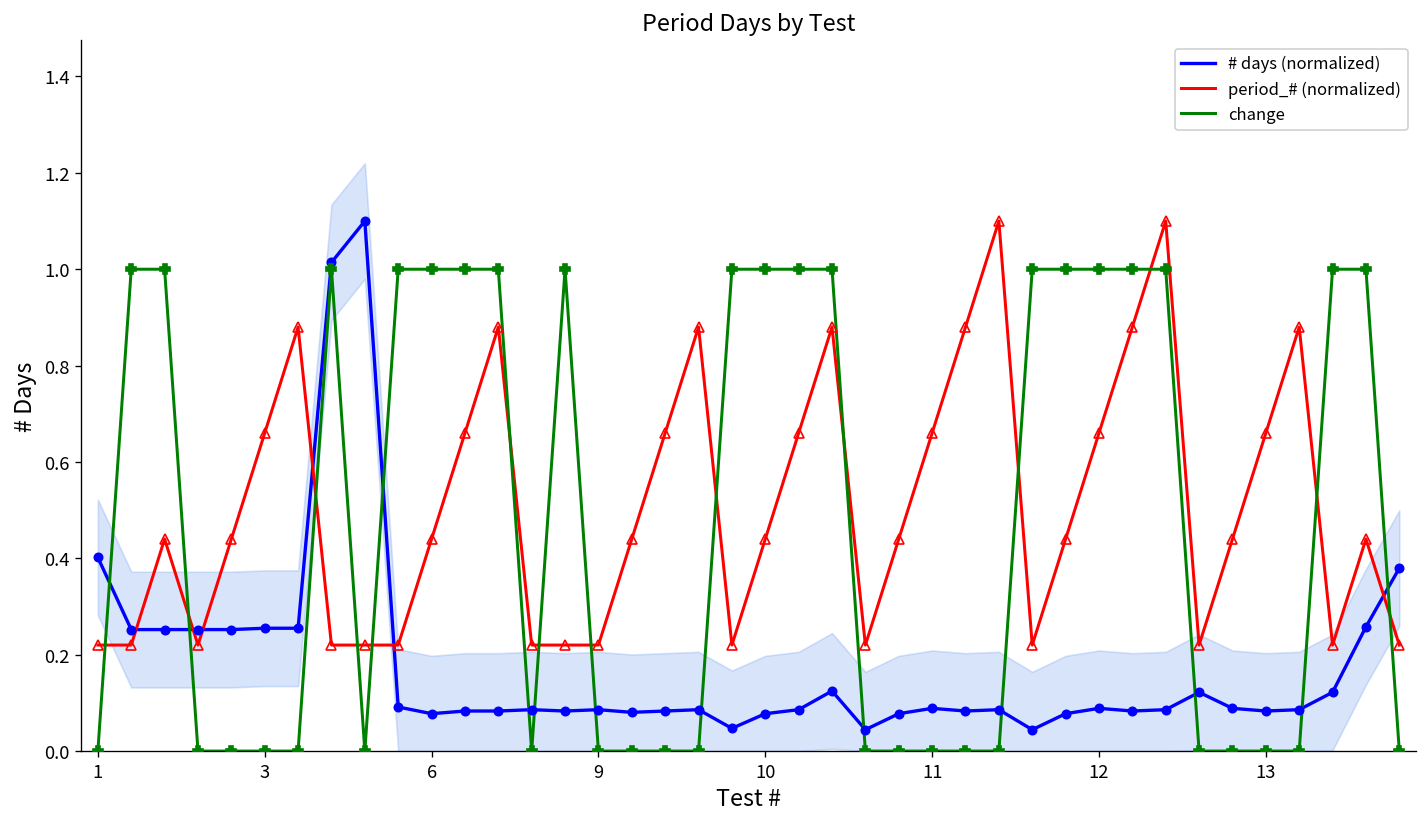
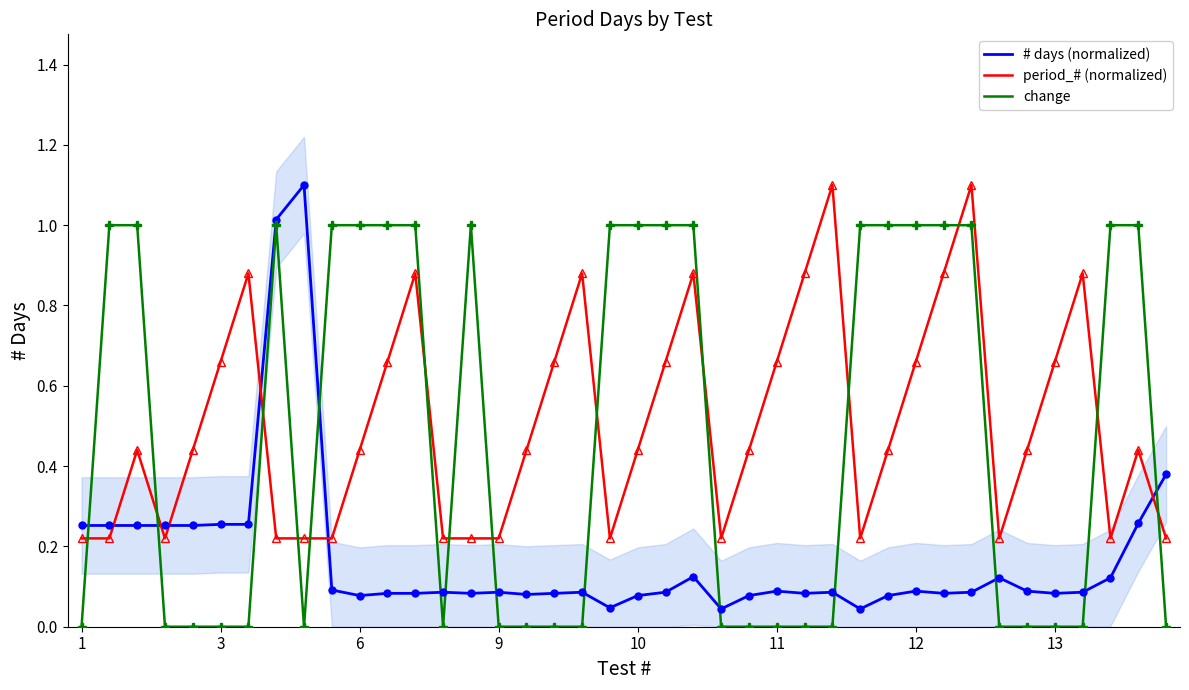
# days (normalized), 1: 0.40 -> 0.25
